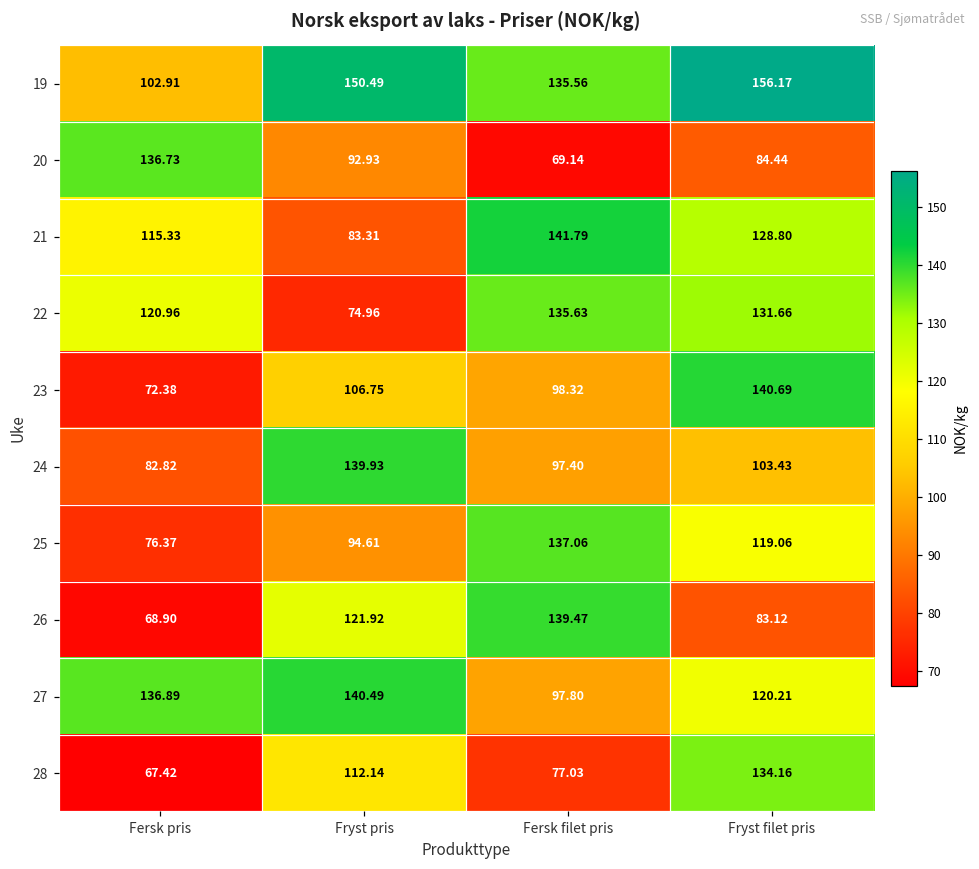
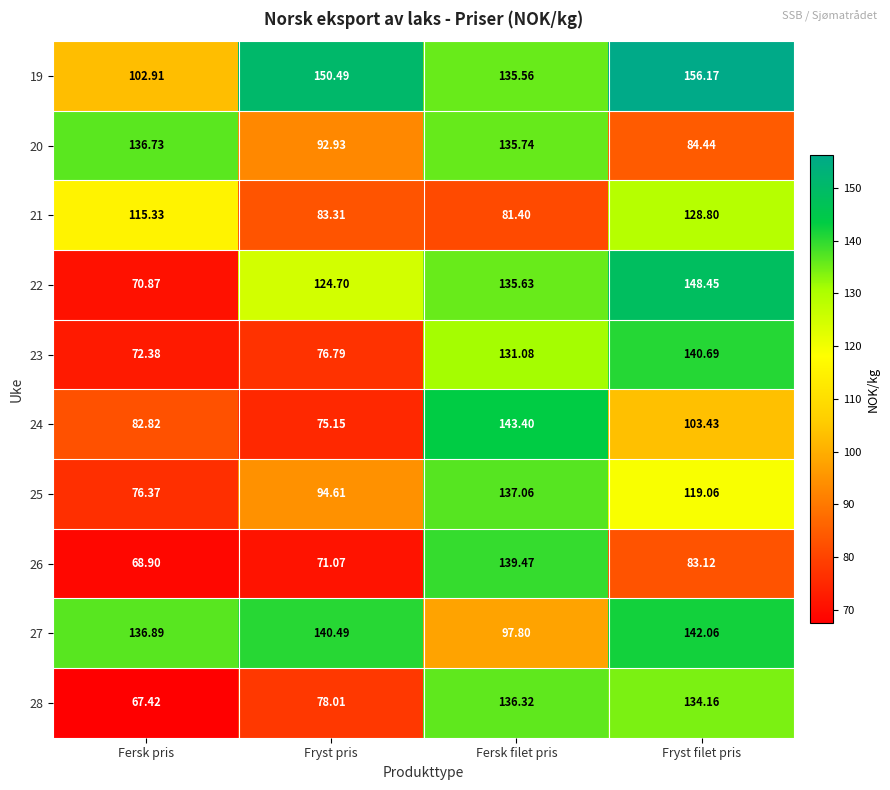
20, Fersk filet pris: 69.14 -> 135.74
21, Fersk filet pris: 141.79 -> 81.40
22, Fersk pris: 120.96 -> 70.87
22, Fryst pris: 74.96 -> 124.70
22, Fryst filet pris: 131.66 -> 148.45
23, Fryst pris: 106.75 -> 76.79
23, Fersk filet pris: 98.32 -> 131.08
24, Fryst pris: 139.93 -> 75.15
24, Fersk filet pris: 97.40 -> 143.40
26, Fryst pris: 121.92 -> 71.07
27, Fryst filet pris: 120.21 -> 142.06
28, Fryst pris: 112.14 -> 78.01
28, Fersk filet pris: 77.03 -> 136.32
